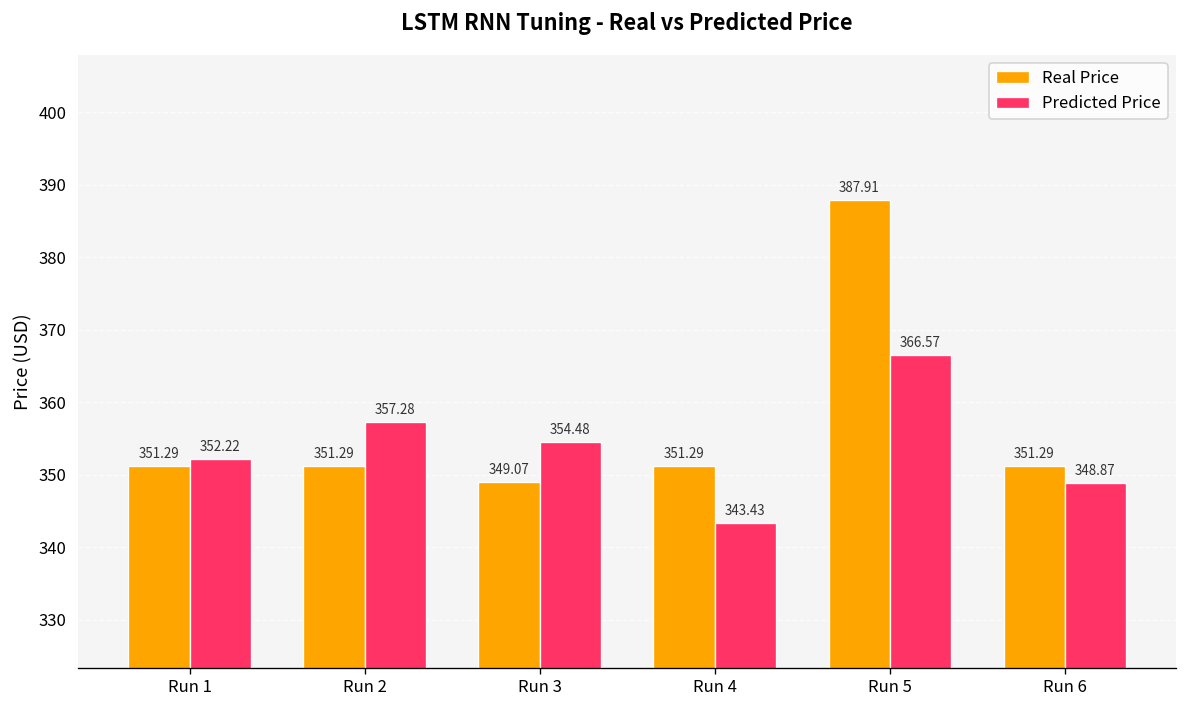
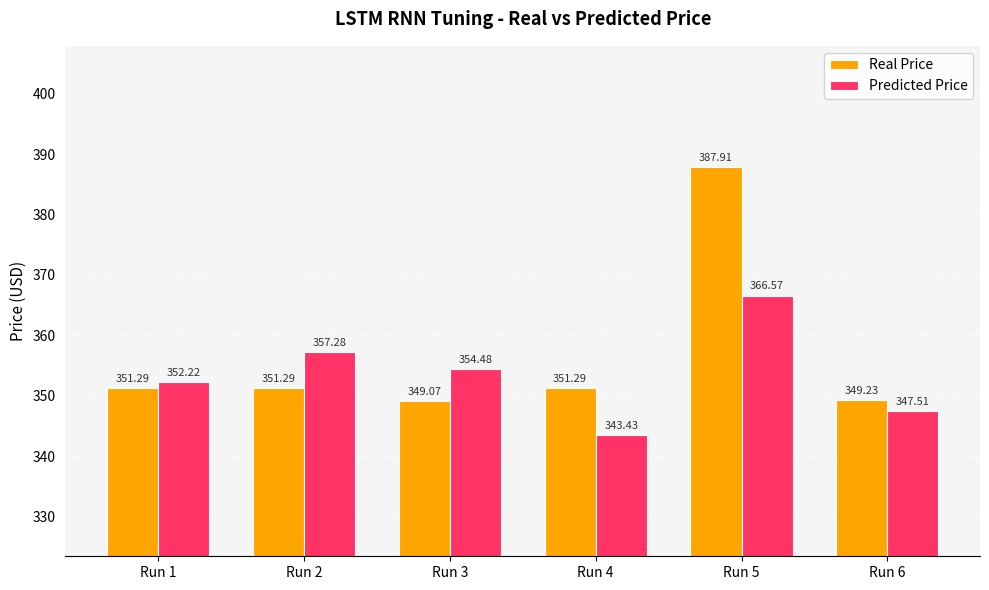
Real Price, Run 6: 351.29 -> 349.23
Predicted Price, Run 6: 348.87 -> 347.51
